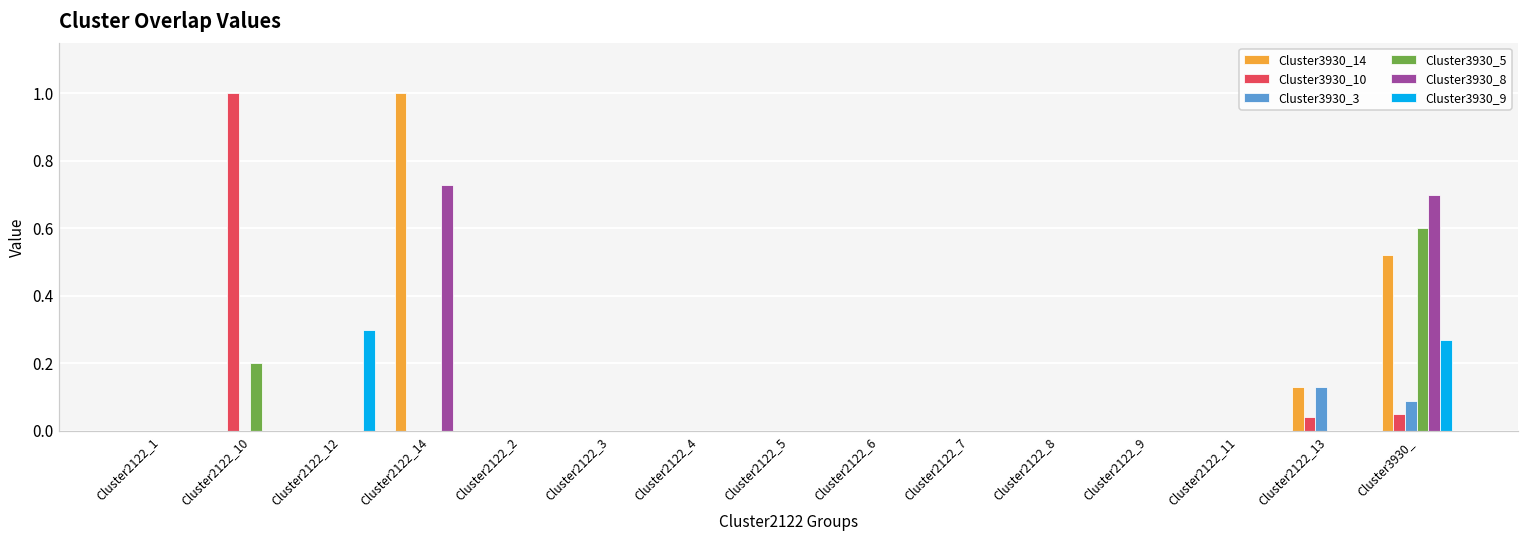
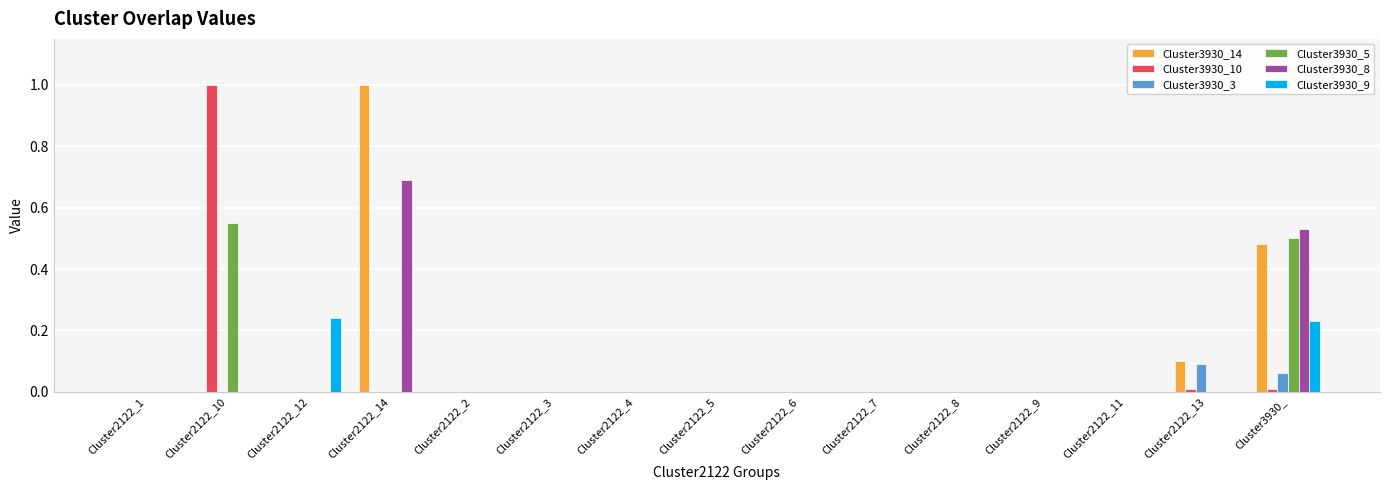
Cluster3930_5, Cluster2122_10: 0.20 -> 0.55
Cluster3930_9, Cluster2122_12: 0.30 -> 0.24
Cluster3930_8, Cluster2122_14: 0.73 -> 0.69
Cluster3930_14, Cluster2122_13: 0.13 -> 0.10
Cluster3930_10, Cluster2122_13: 0.04 -> 0.01
Cluster3930_3, Cluster2122_13: 0.13 -> 0.09
Cluster3930_14, Cluster3930_: 0.52 -> 0.48
Cluster3930_10, Cluster3930_: 0.05 -> 0.01
Cluster3930_3, Cluster3930_: 0.09 -> 0.06
Cluster3930_5, Cluster3930_: 0.6 -> 0.5
Cluster3930_8, Cluster3930_: 0.70 -> 0.53
Cluster3930_9, Cluster3930_: 0.27 -> 0.23
